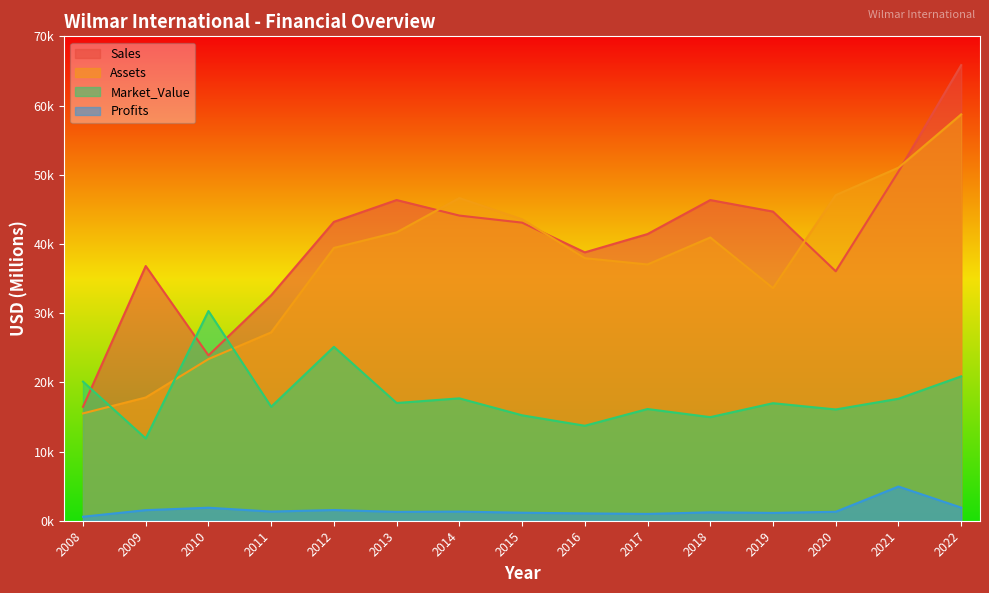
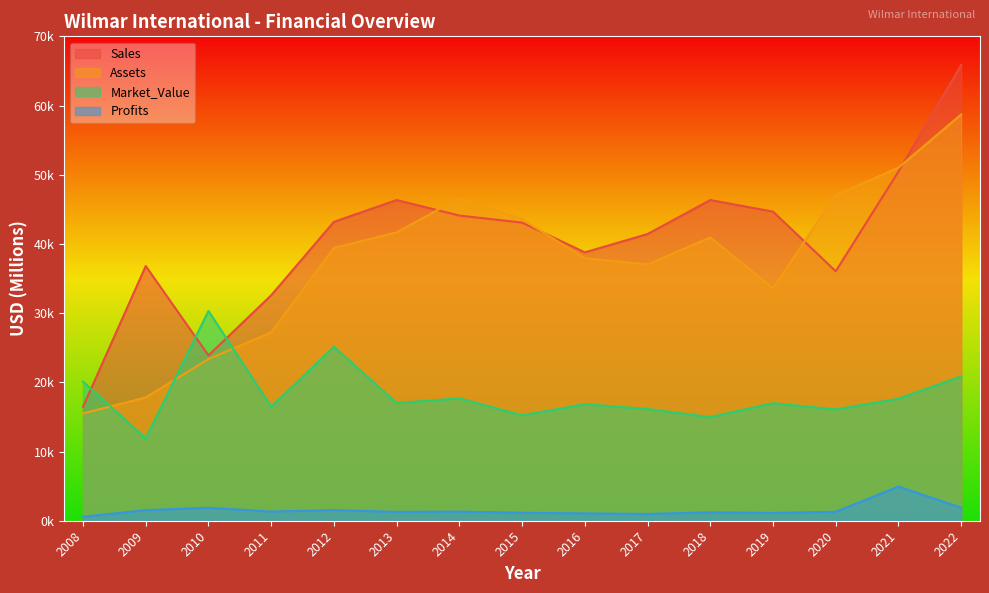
Market_Value, 2016: 14000 -> 17000
